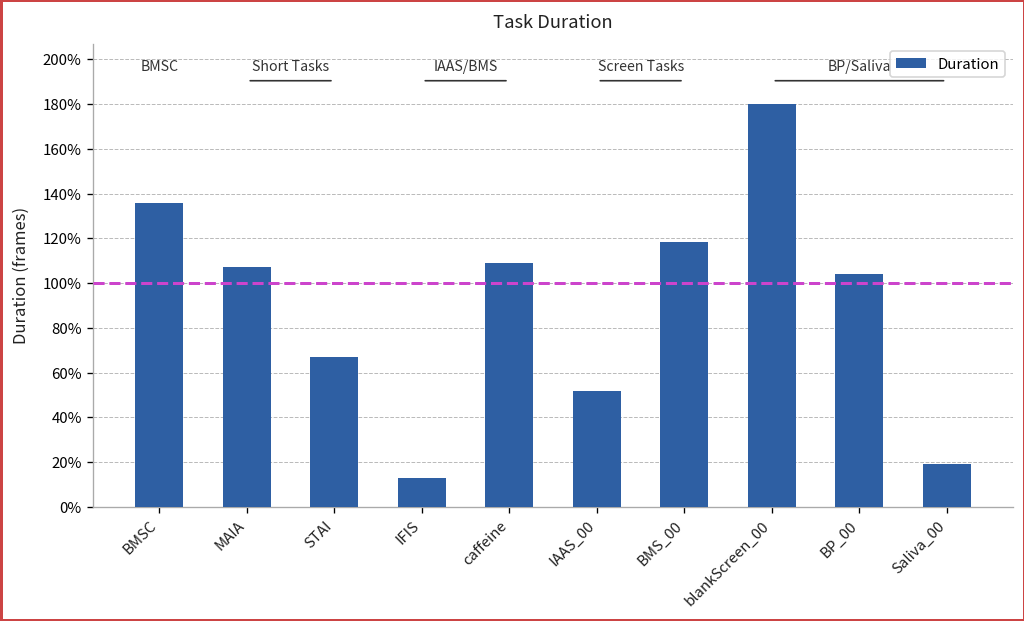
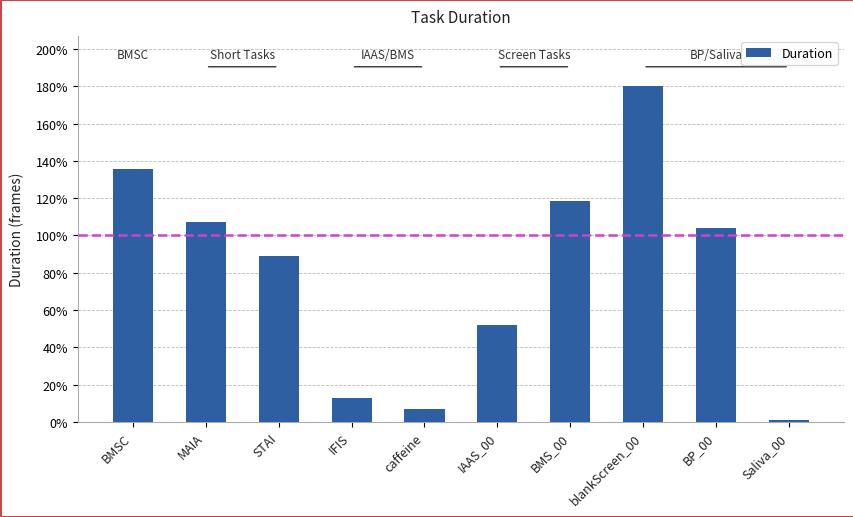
STAI: 67% -> 89%
caffeine: 109% -> 7%
Saliva_00: 19% -> 1%
